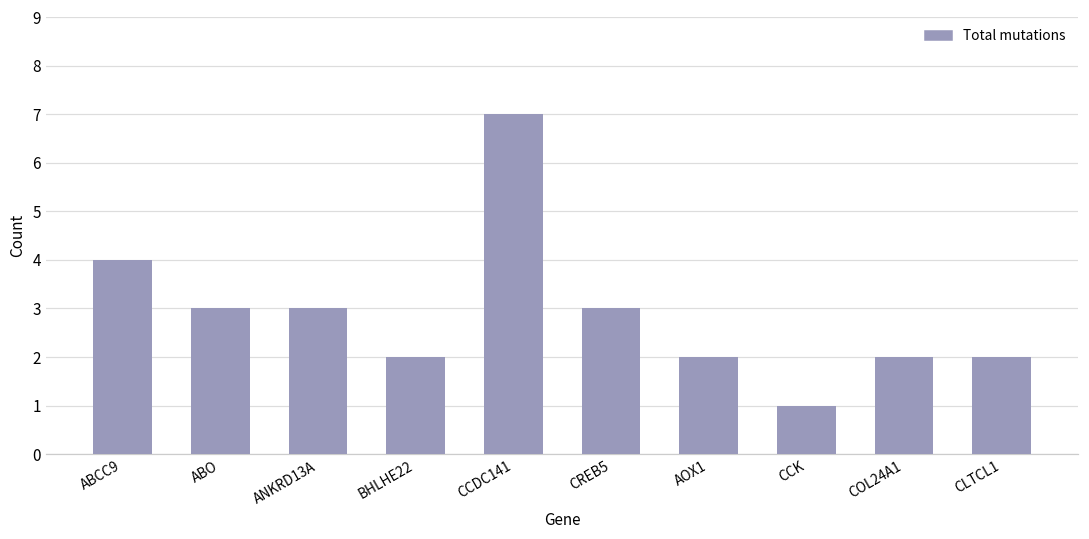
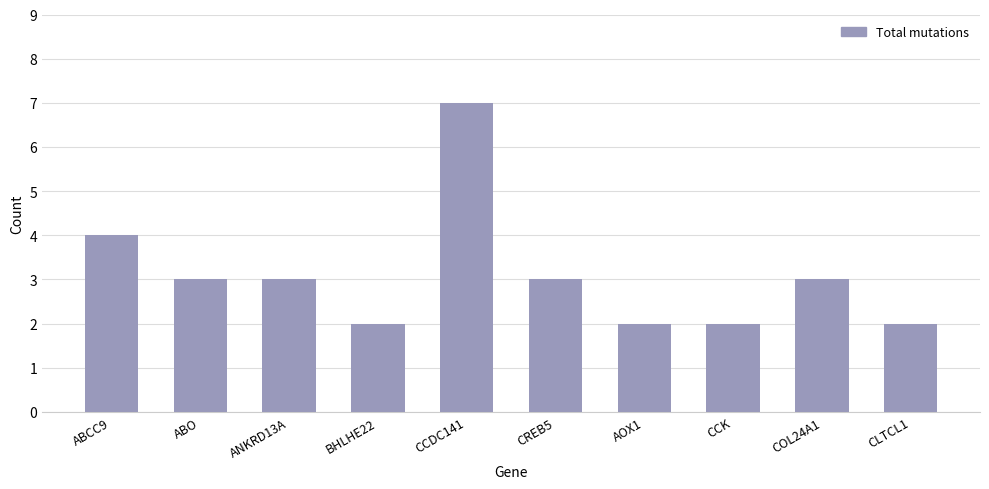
CCK: 1 -> 2
COL24A1: 2 -> 3
